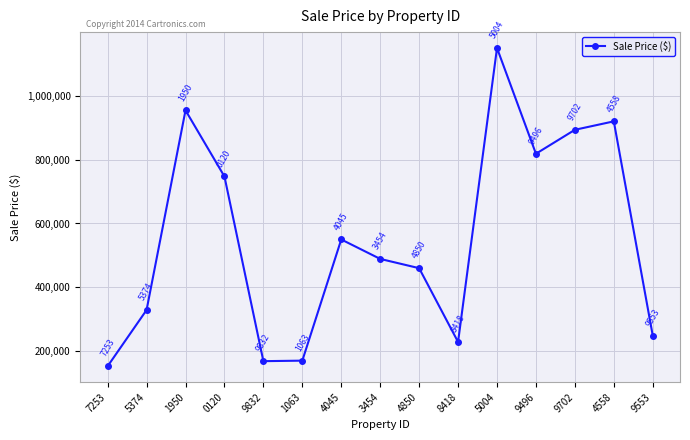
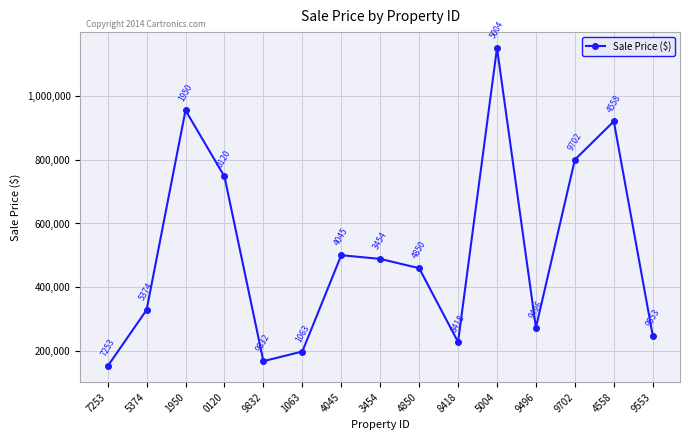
1063: 170,000 -> 200,000
4045: 550,000 -> 500,000
9496: 820,000 -> 270,000
9702: 890,000 -> 800,000
